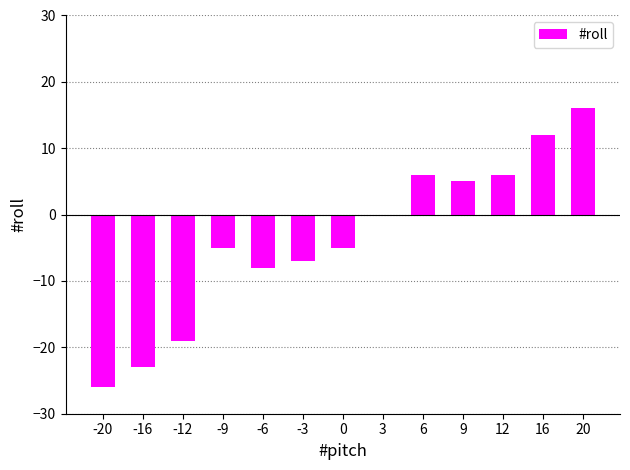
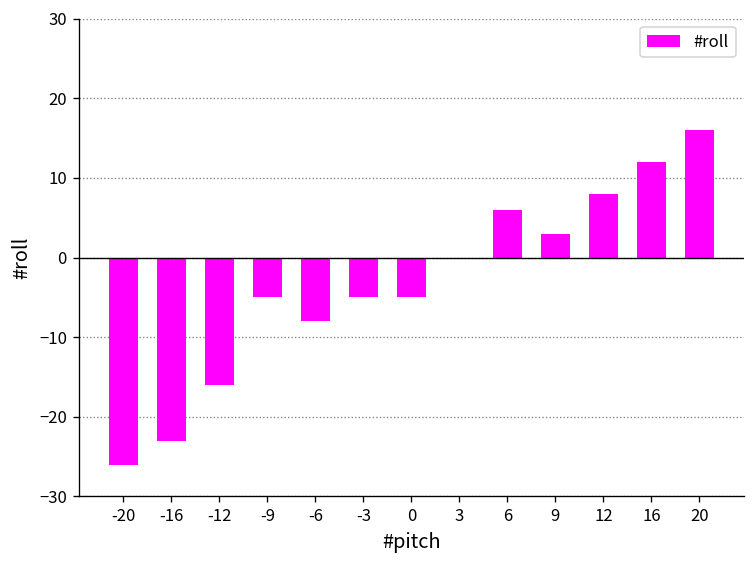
-12: -19 -> -16
-3: -7 -> -5
9: 5 -> 3
12: 6 -> 8
